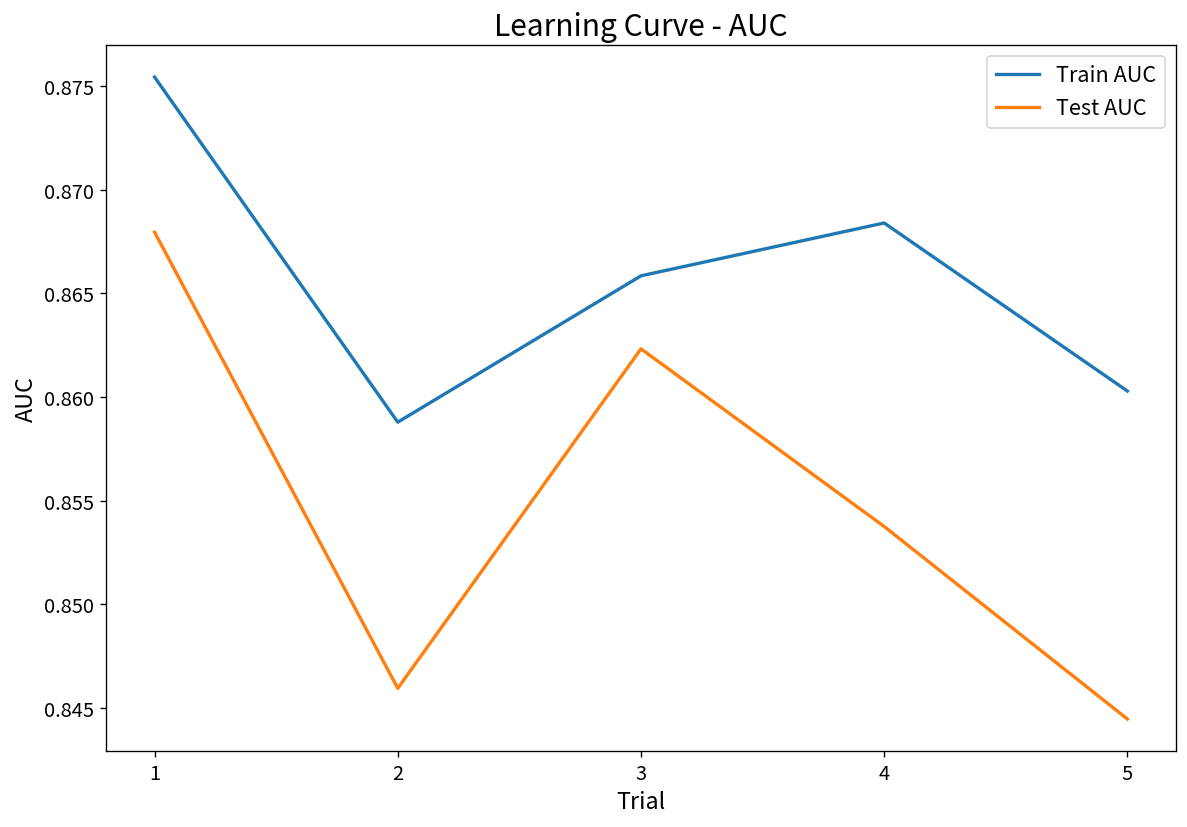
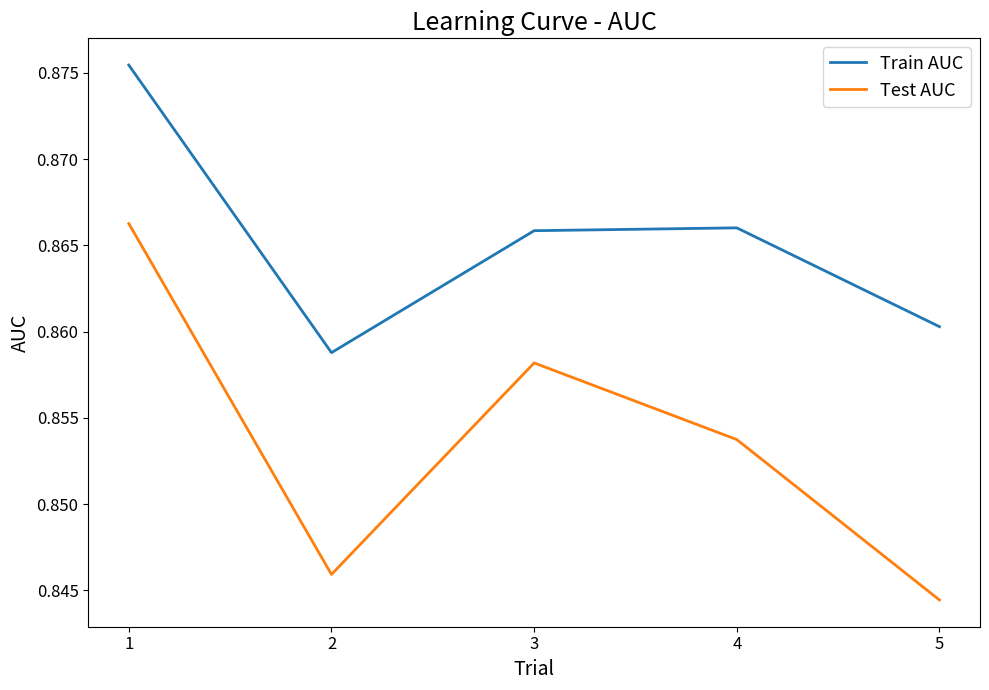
Test AUC, 1: 0.8680 -> 0.8663
Test AUC, 3: 0.8623 -> 0.8582
Train AUC, 4: 0.8684 -> 0.8660
